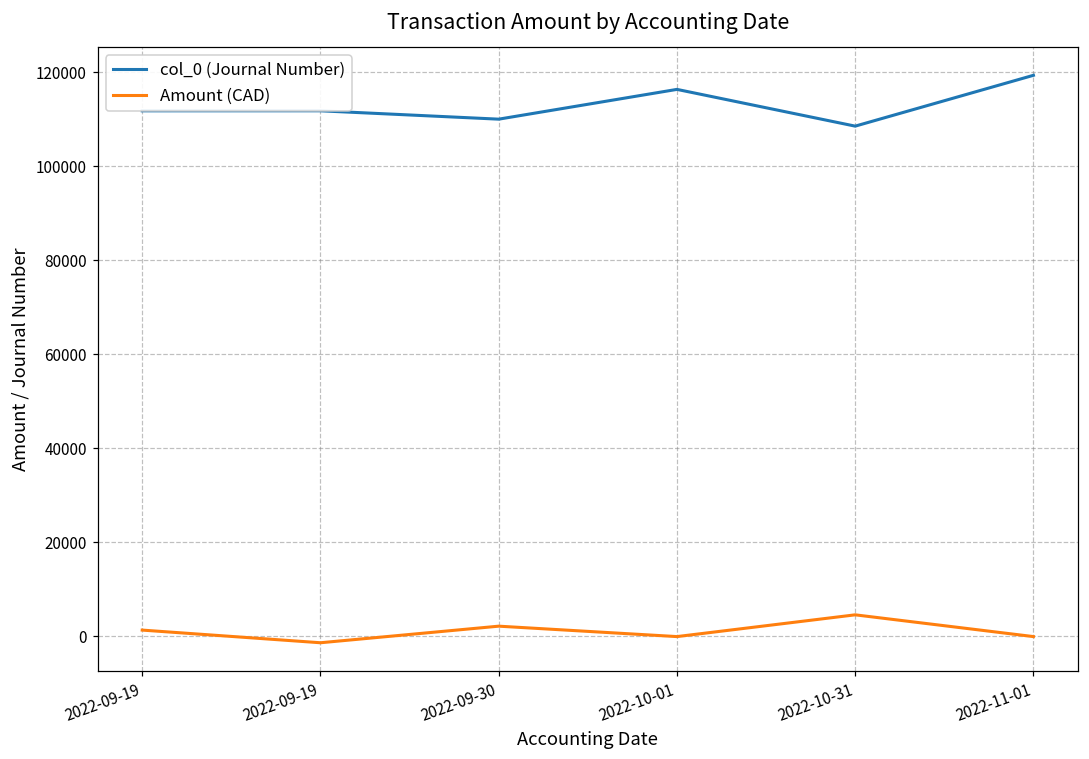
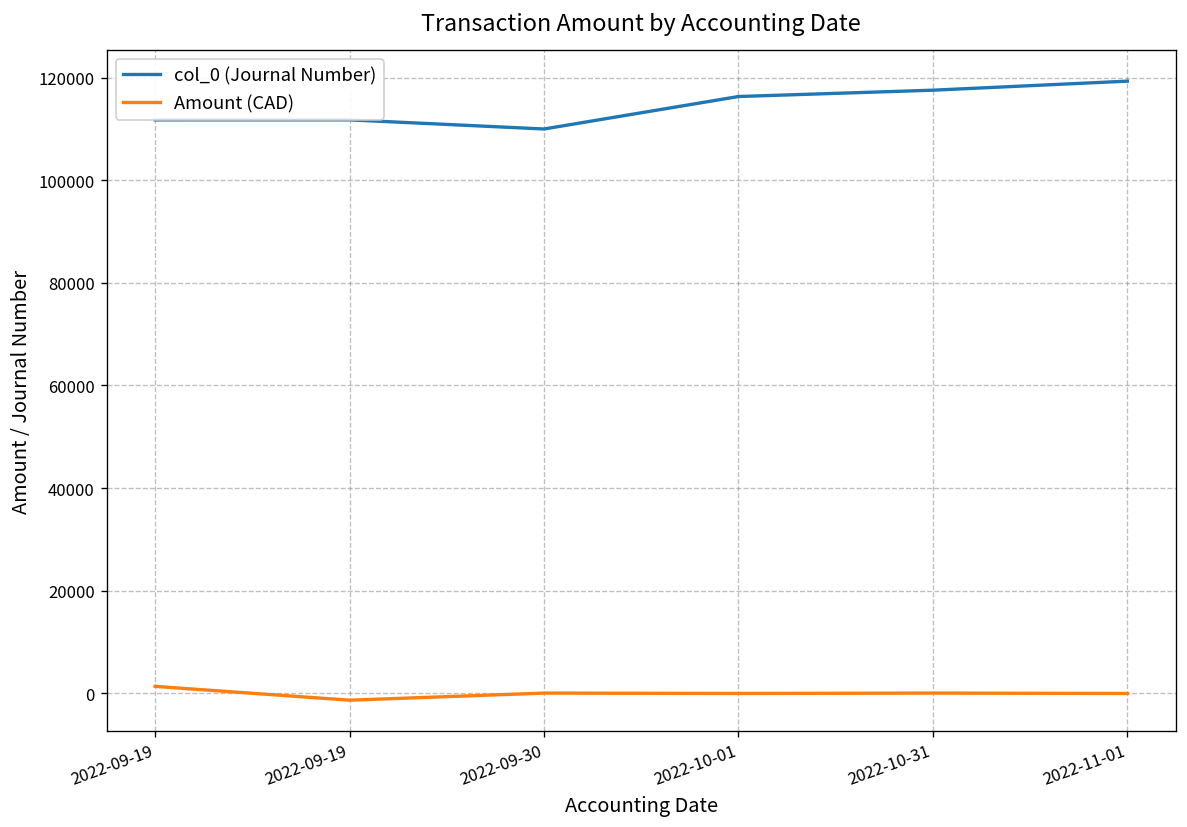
Amount (CAD), 2022-09-30: 2000 -> 0
col_0 (Journal Number), 2022-10-31: 109000 -> 118000
Amount (CAD), 2022-10-31: 5000 -> 0
